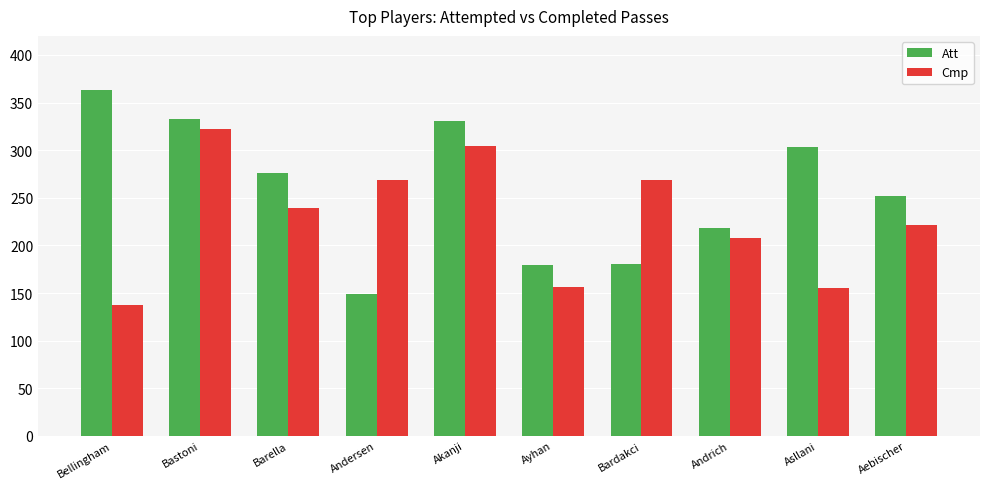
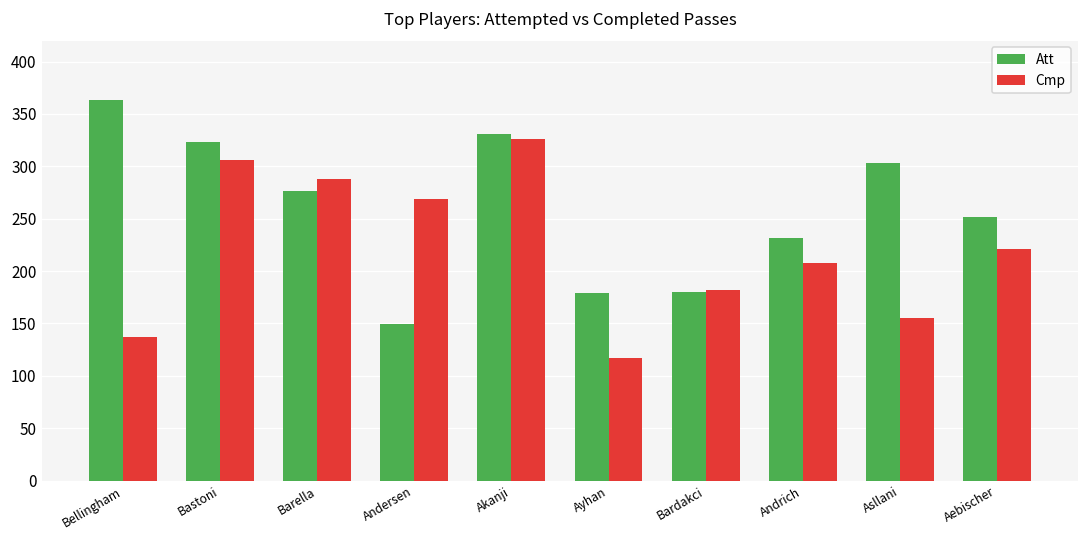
Att, Bastoni: 330 -> 320
Cmp, Bastoni: 320 -> 310
Cmp, Barella: 240 -> 290
Cmp, Akanji: 300 -> 330
Cmp, Ayhan: 160 -> 120
Cmp, Bardakci: 270 -> 180
Att, Andrich: 220 -> 230
